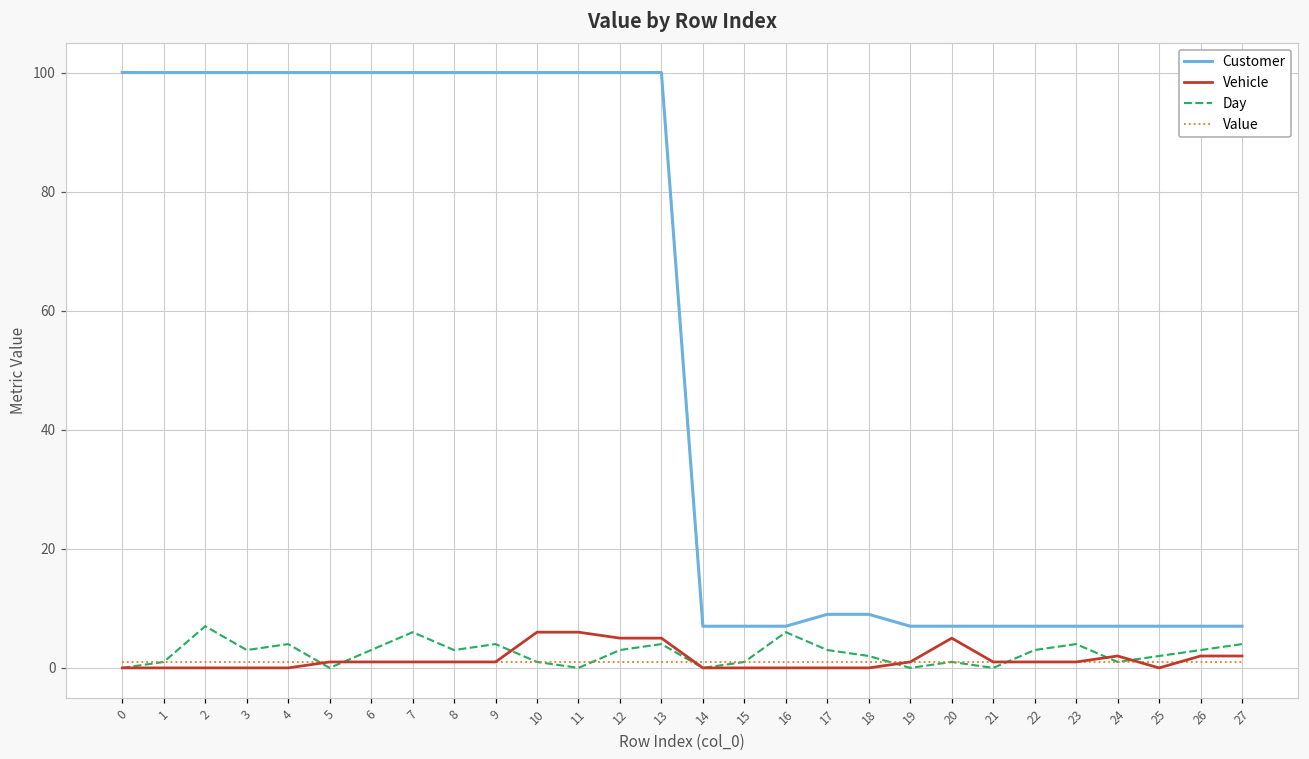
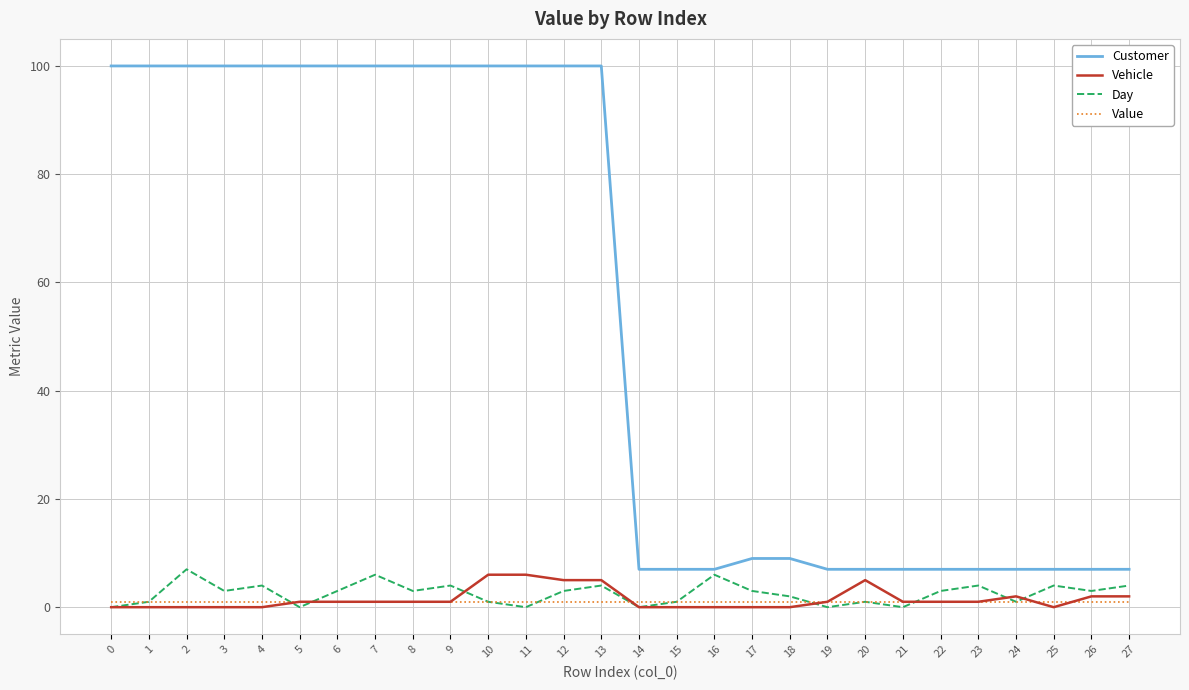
Day, 25: 2 -> 4
